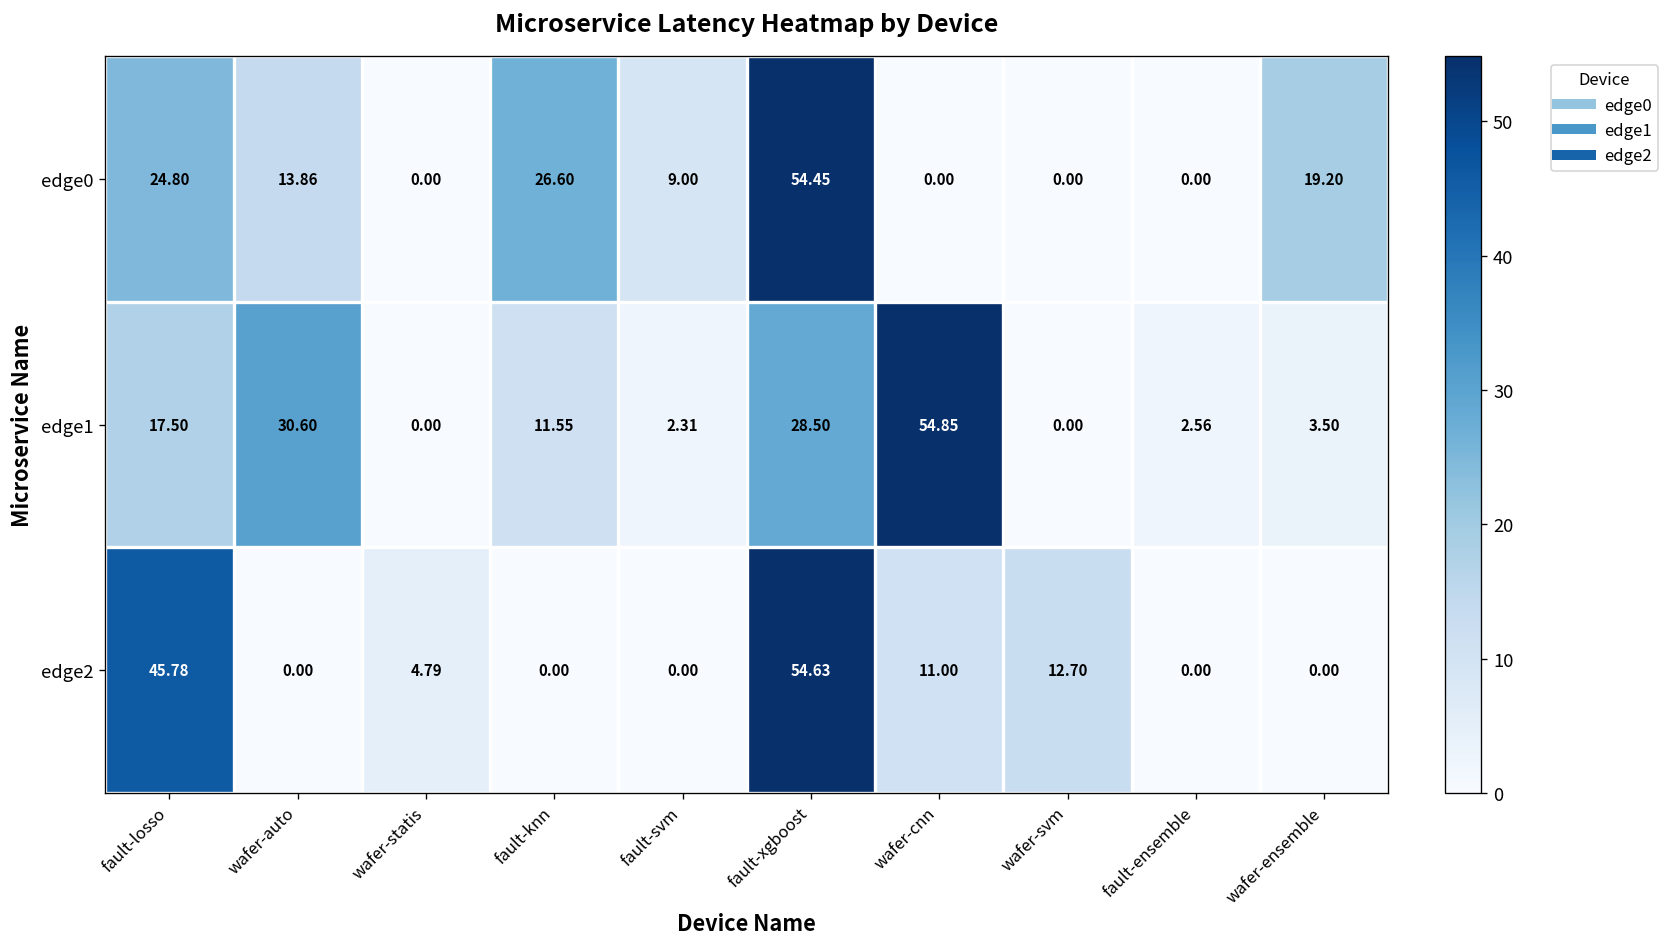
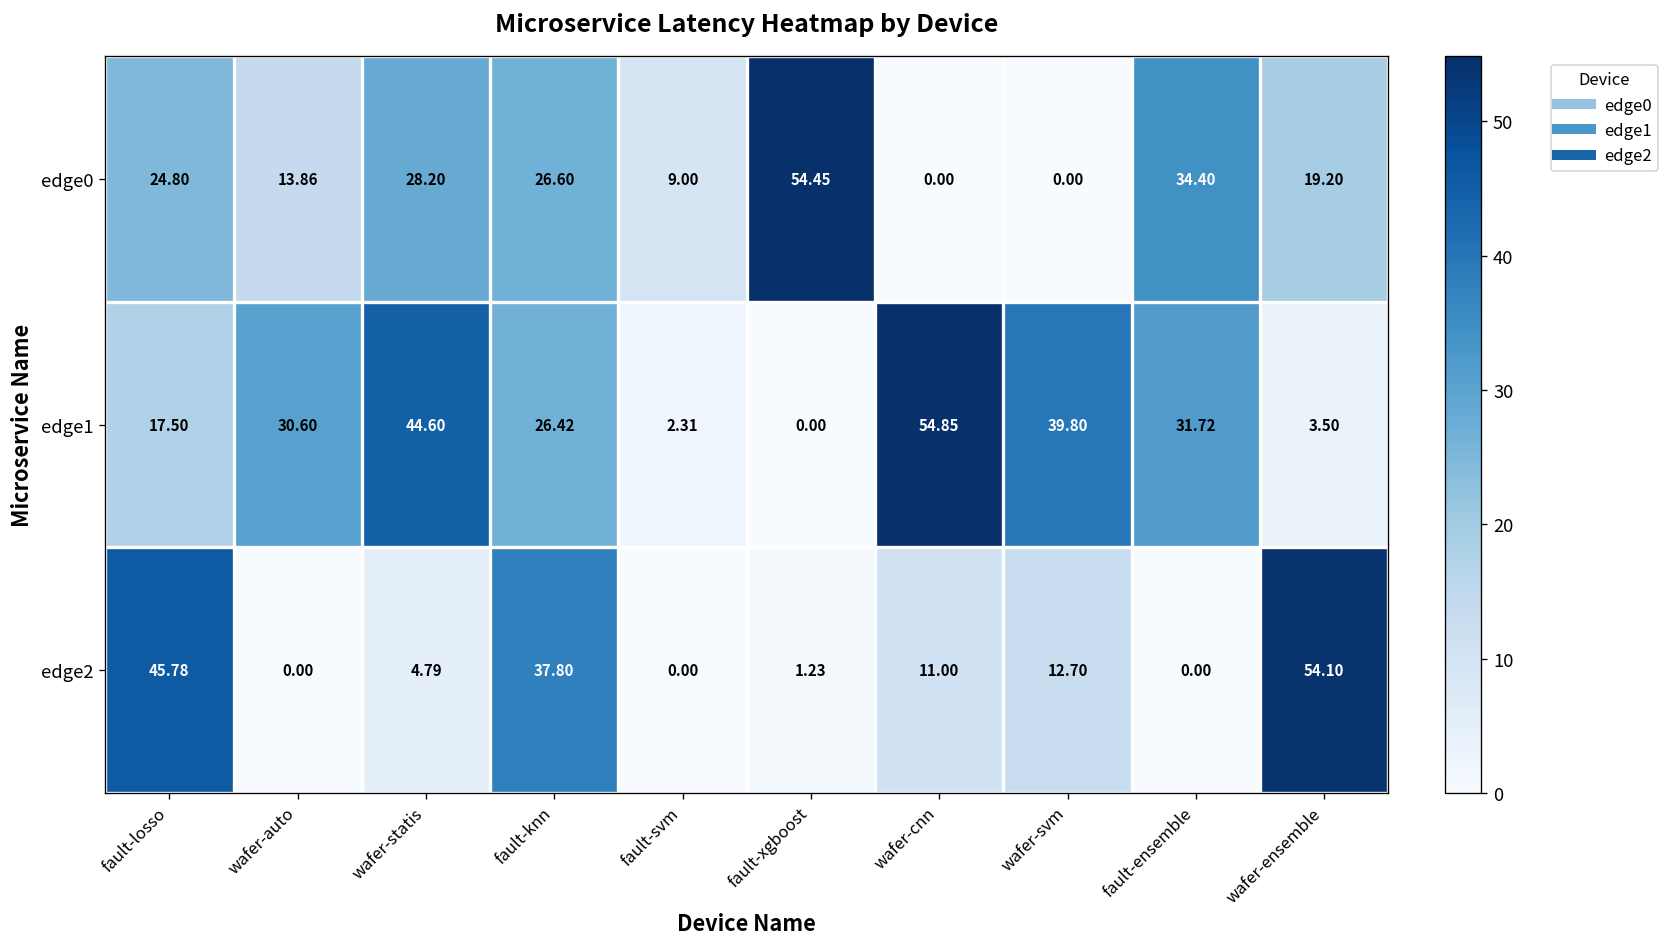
edge0, wafer-statis: 0.00 -> 28.20
edge0, fault-ensemble: 0.00 -> 34.40
edge1, wafer-statis: 0.00 -> 44.60
edge1, fault-knn: 11.55 -> 26.42
edge1, fault-xgboost: 28.50 -> 0.00
edge1, wafer-svm: 0.00 -> 39.80
edge1, fault-ensemble: 2.56 -> 31.72
edge2, fault-knn: 0.00 -> 37.80
edge2, fault-xgboost: 54.63 -> 1.23
edge2, wafer-ensemble: 0.00 -> 54.10
